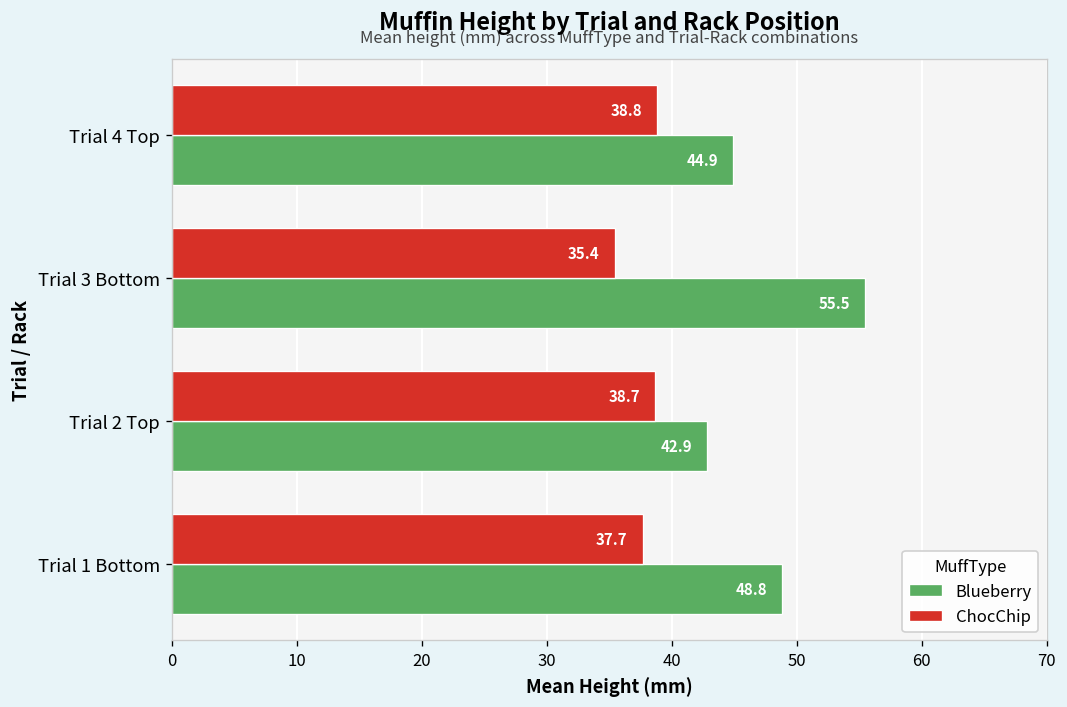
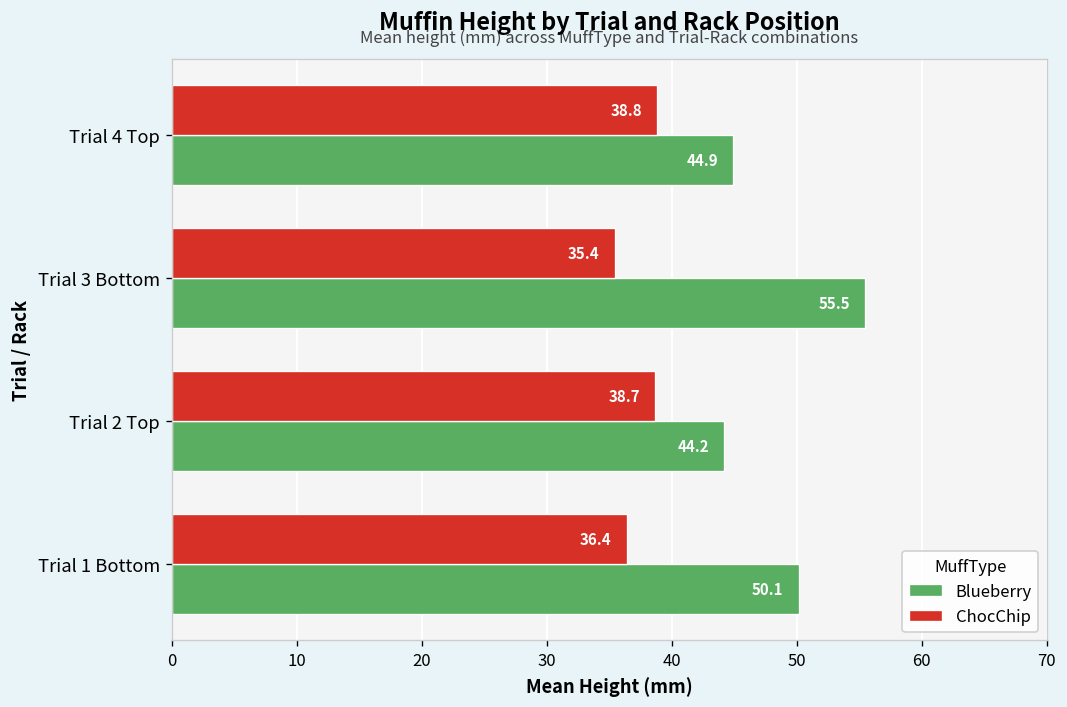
Blueberry, Trial 2 Top: 42.9 -> 44.2
ChocChip, Trial 1 Bottom: 37.7 -> 36.4
Blueberry, Trial 1 Bottom: 48.8 -> 50.1
